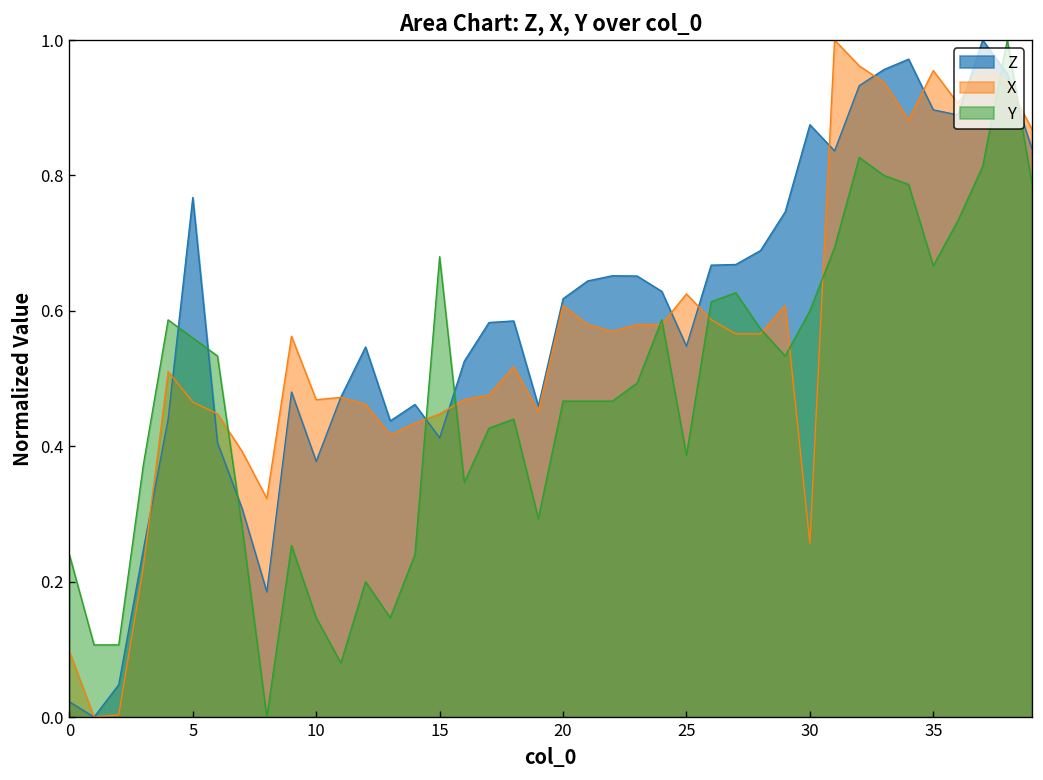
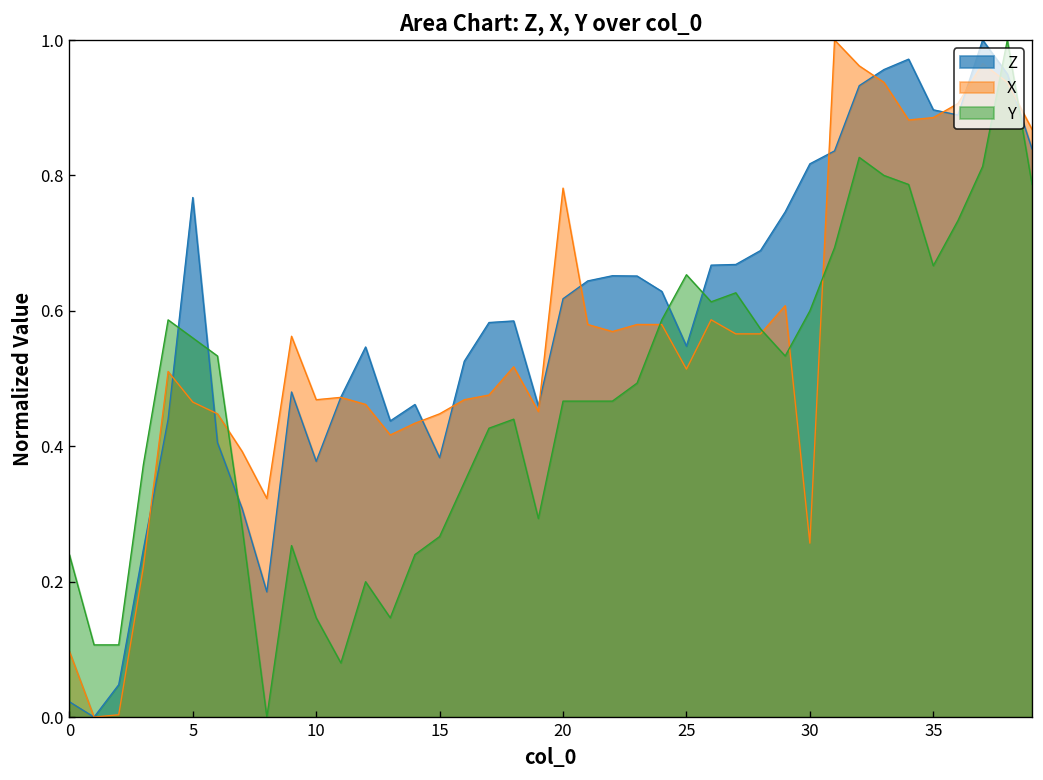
Z, 15: 0.41 -> 0.38
Y, 15: 0.68 -> 0.27
X, 20: 0.61 -> 0.78
X, 25: 0.62 -> 0.51
Y, 25: 0.39 -> 0.65
Z, 30: 0.87 -> 0.82
X, 35: 0.95 -> 0.89
